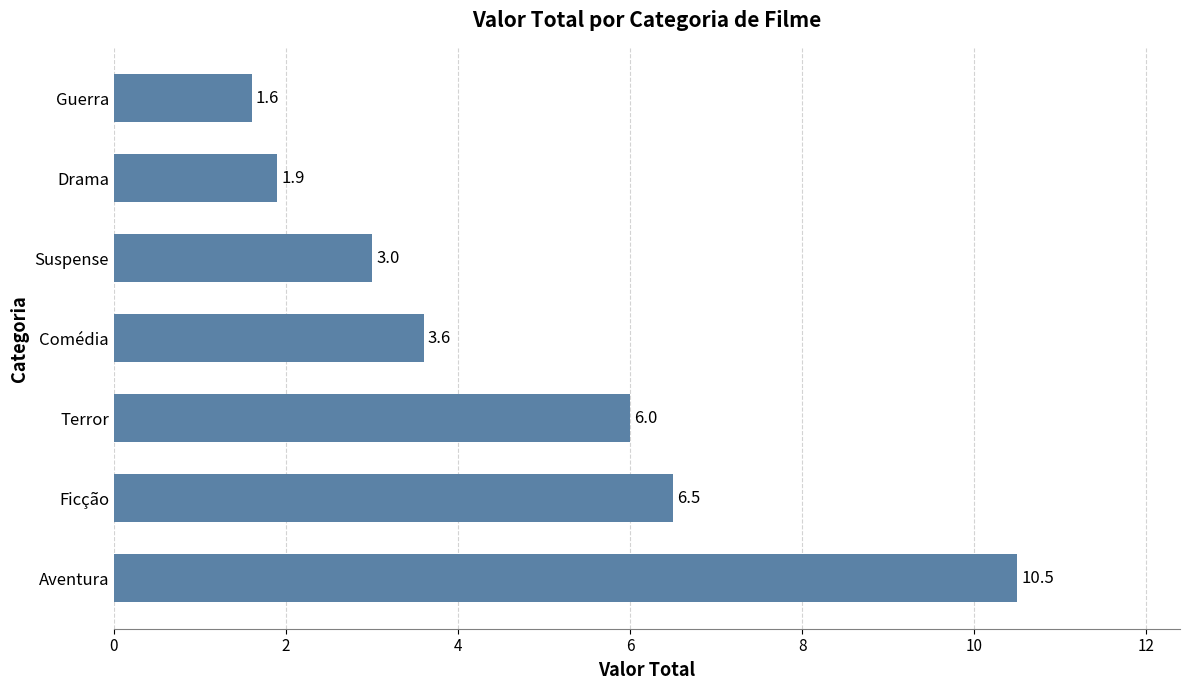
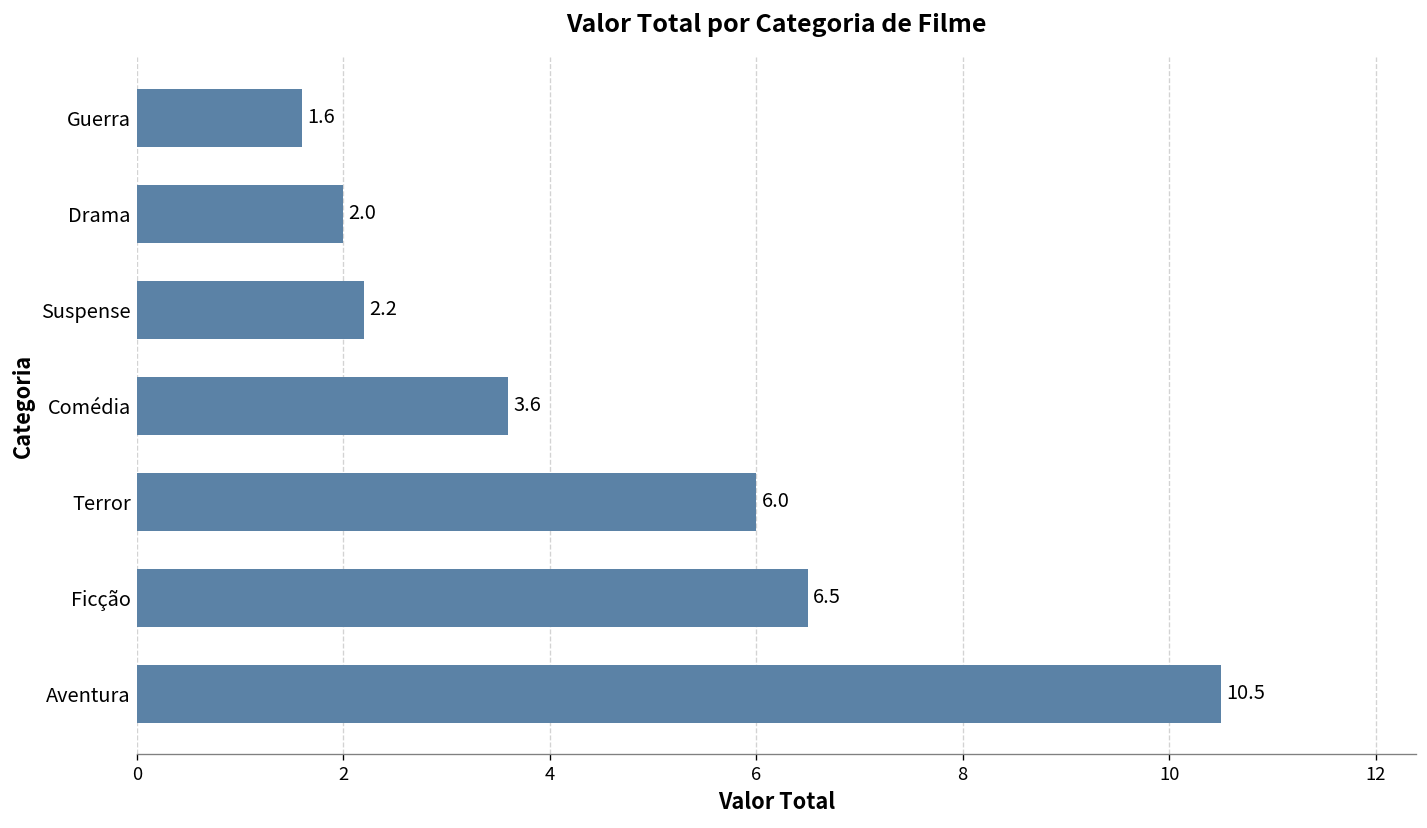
Drama: 1.9 -> 2.0
Suspense: 3.0 -> 2.2
